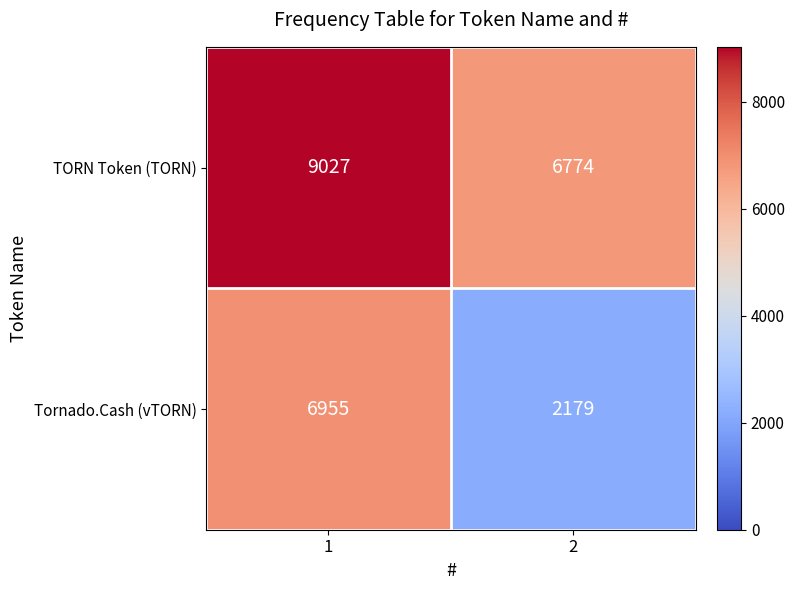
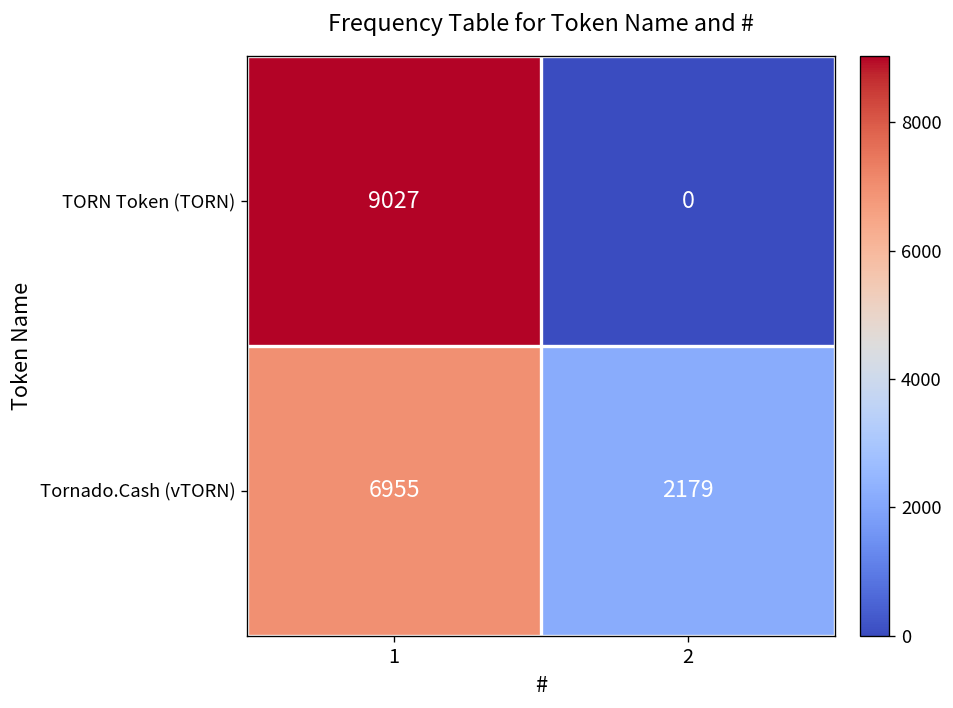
TORN Token (TORN), 2: 6774 -> 0
